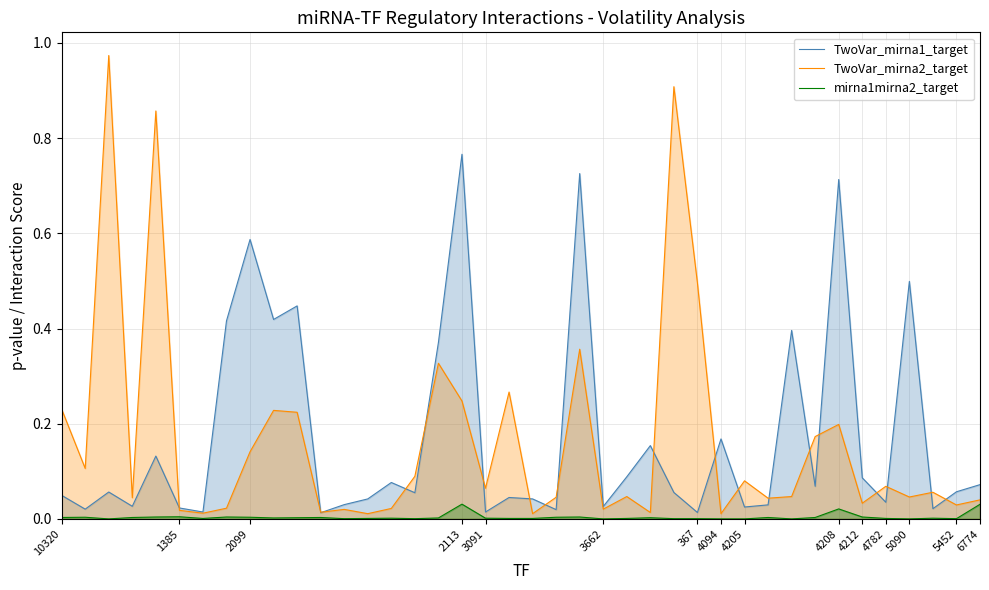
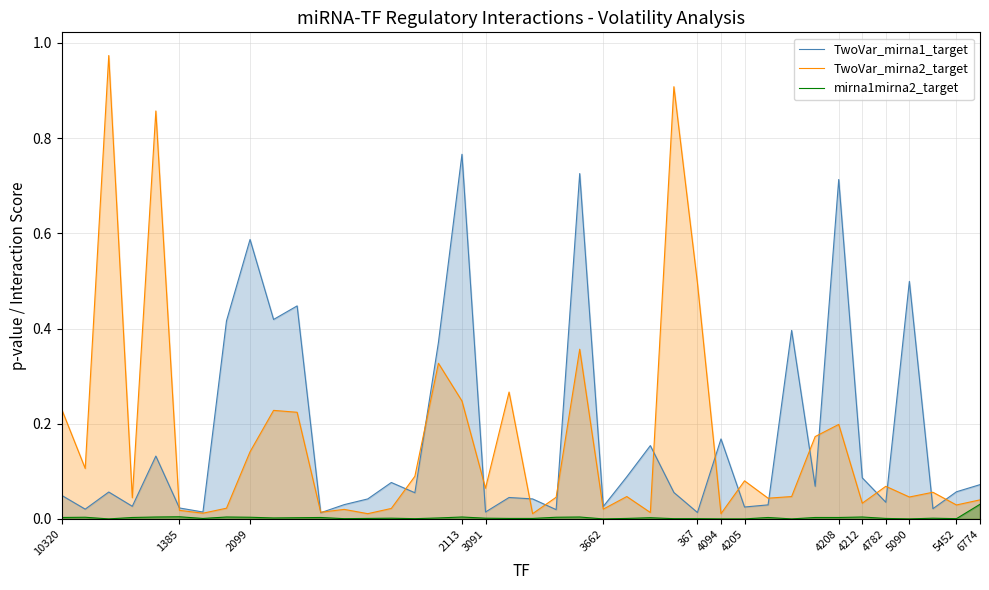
mirna1mirna2_target, 2113: 0.03 -> 0.00
mirna1mirna2_target, 4208: 0.02 -> 0.00
